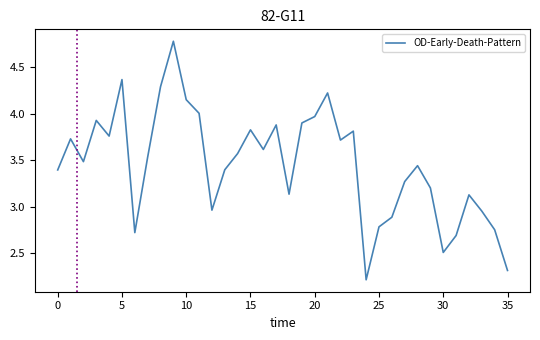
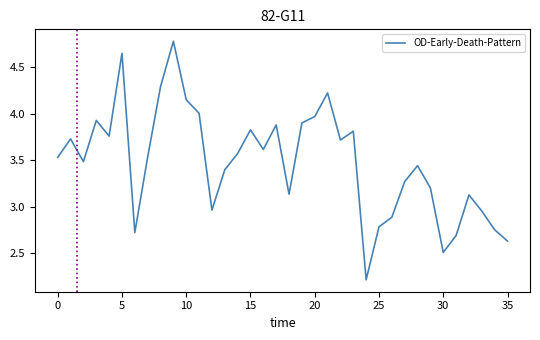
0: 3.4 -> 3.5
5: 4.4 -> 4.6
35: 2.3 -> 2.6
